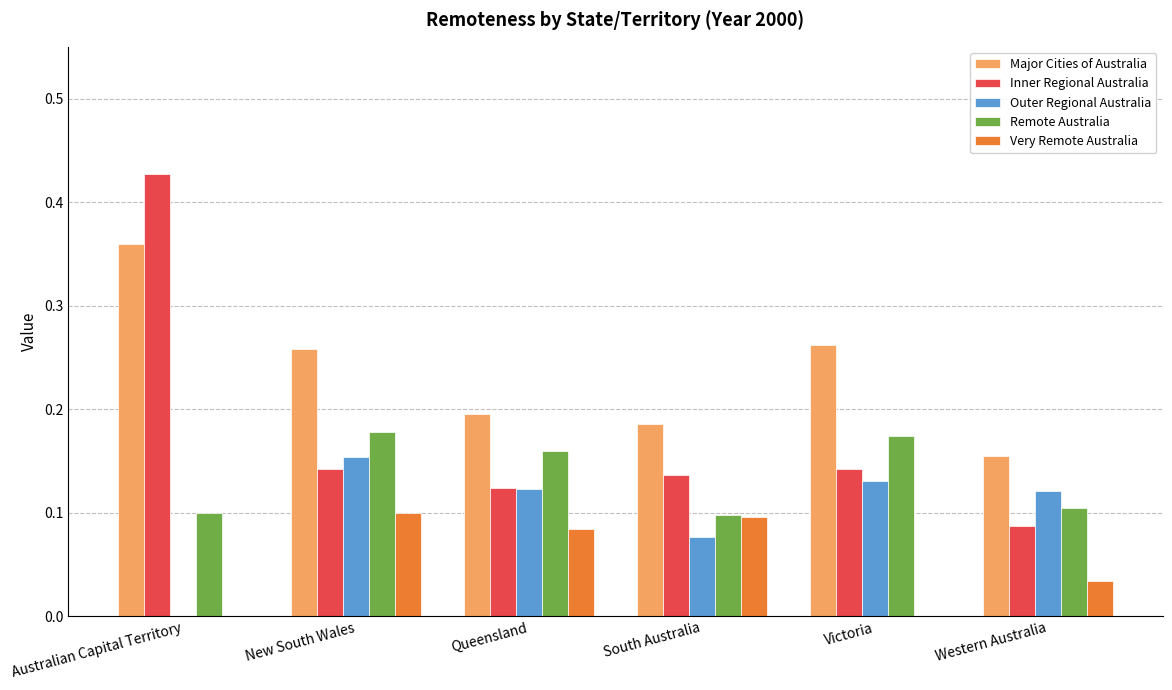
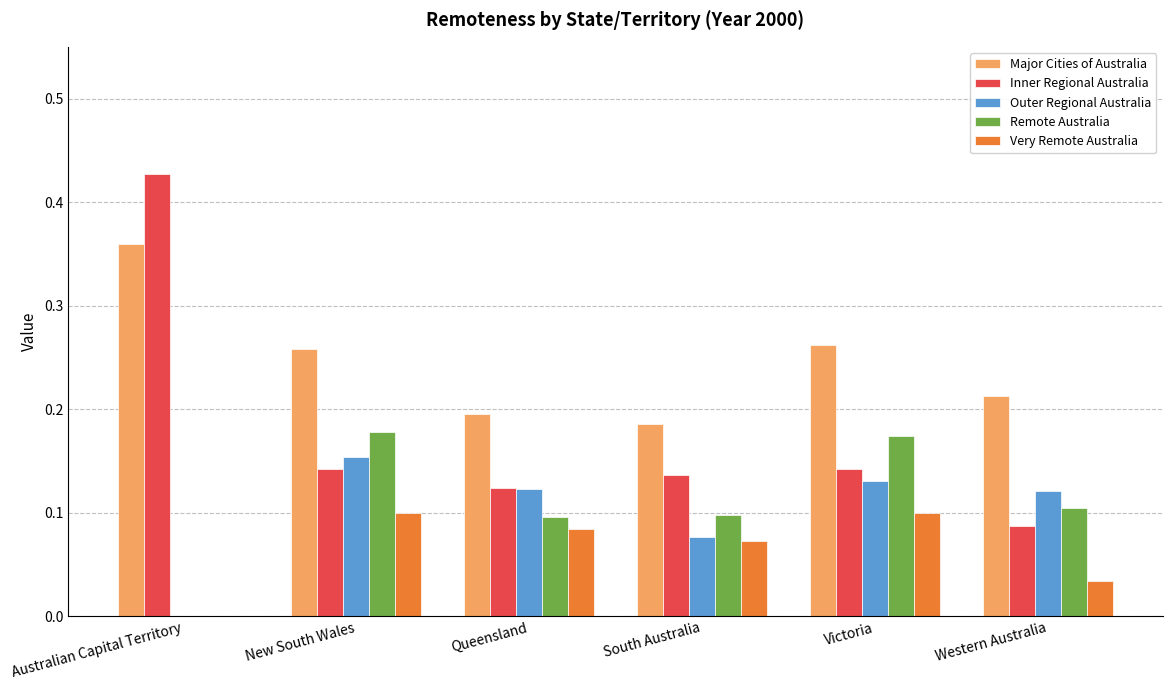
Remote Australia, Australian Capital Territory: 0.1 -> 0.0
Remote Australia, Queensland: 0.159 -> 0.096
Very Remote Australia, South Australia: 0.096 -> 0.073
Very Remote Australia, Victoria: 0.0 -> 0.1
Major Cities of Australia, Western Australia: 0.155 -> 0.213
